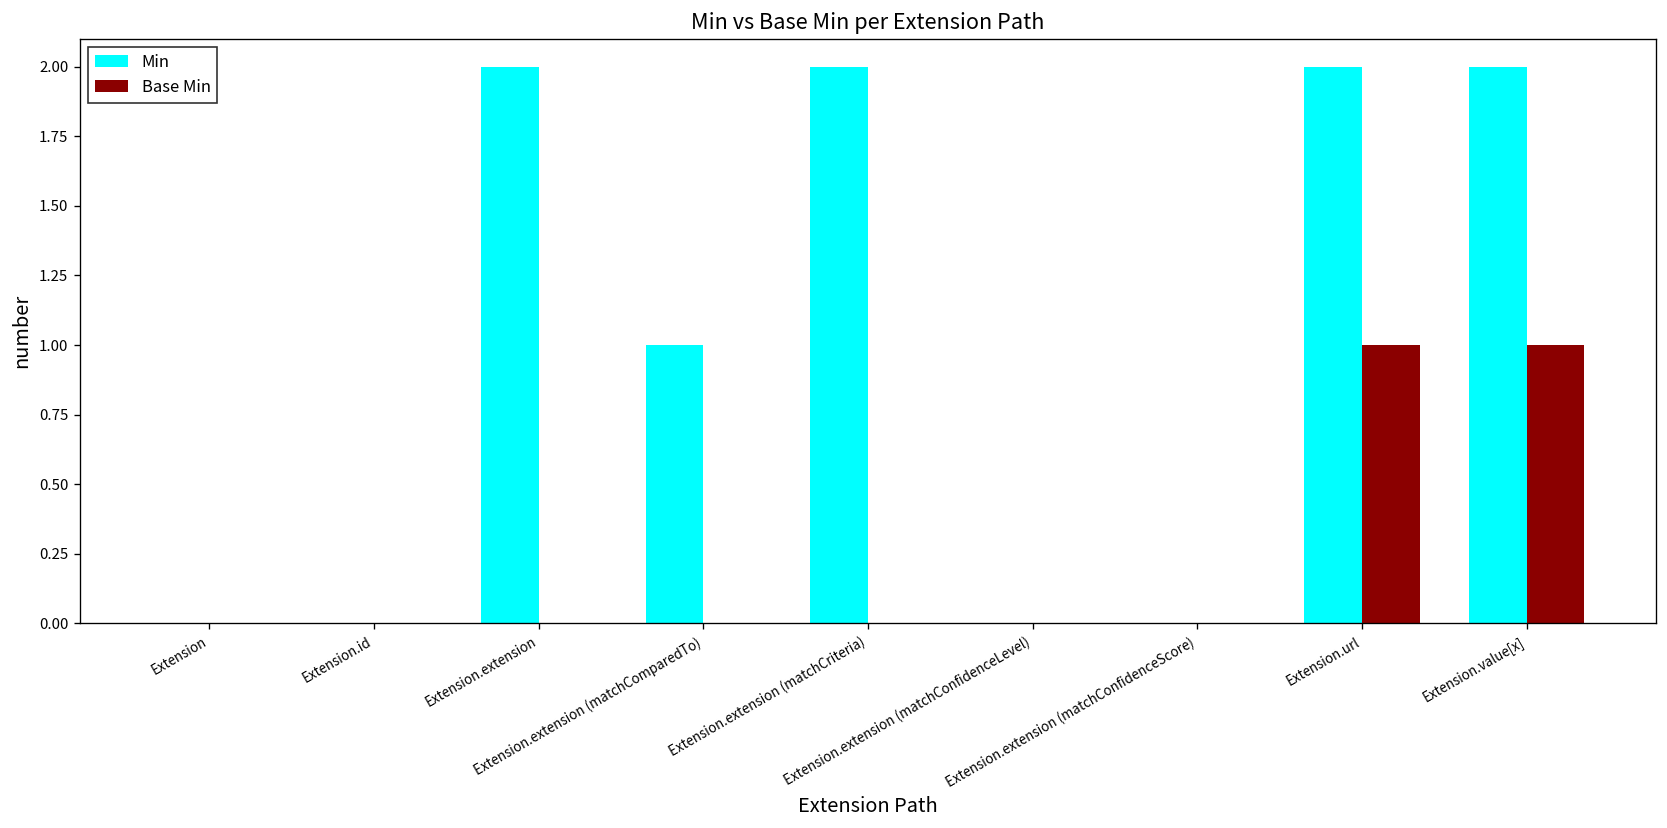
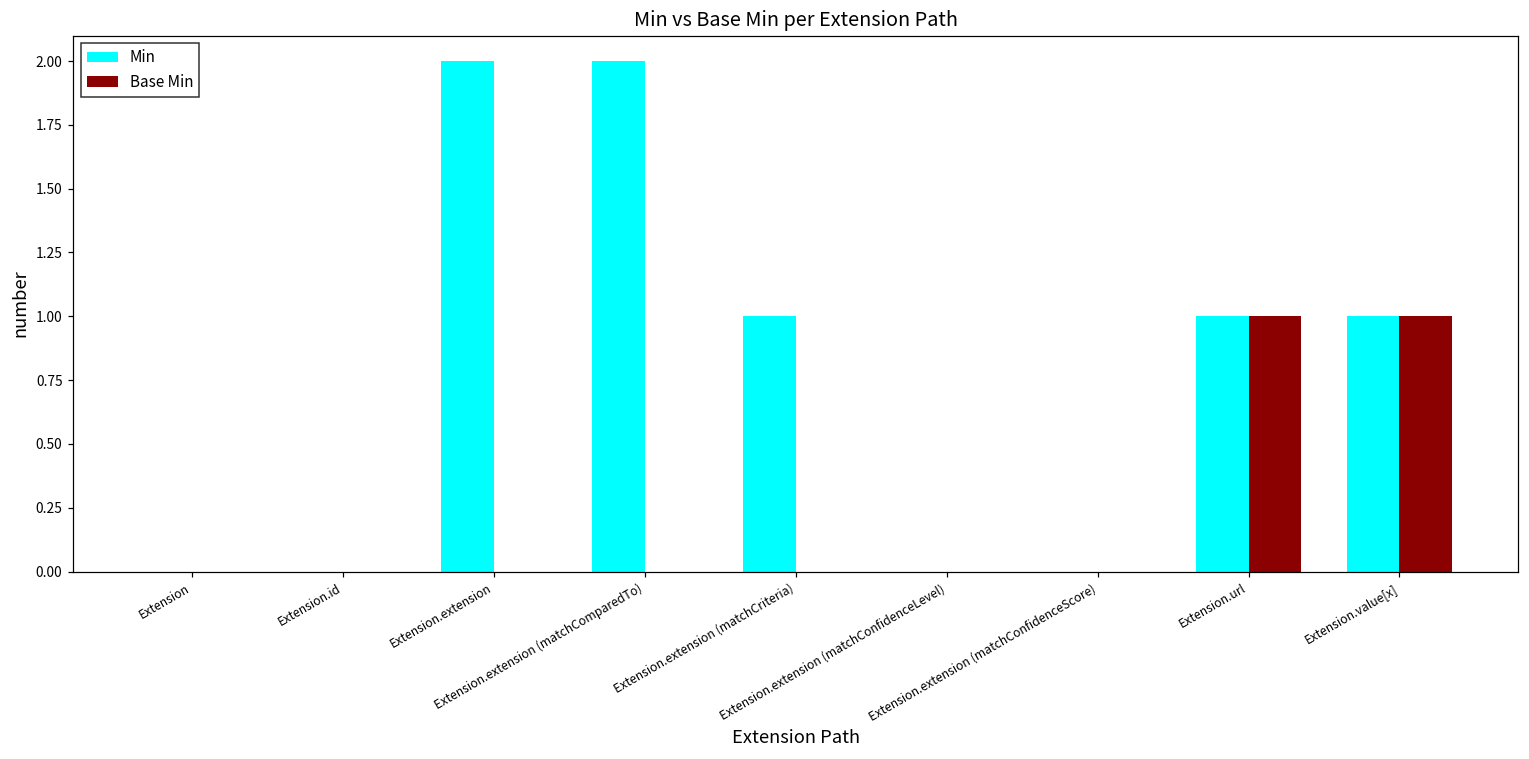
Min, Extension.extension (matchComparedTo): 1 -> 2
Min, Extension.extension (matchCriteria): 2 -> 1
Min, Extension.url: 2 -> 1
Min, Extension.value[x]: 2 -> 1
